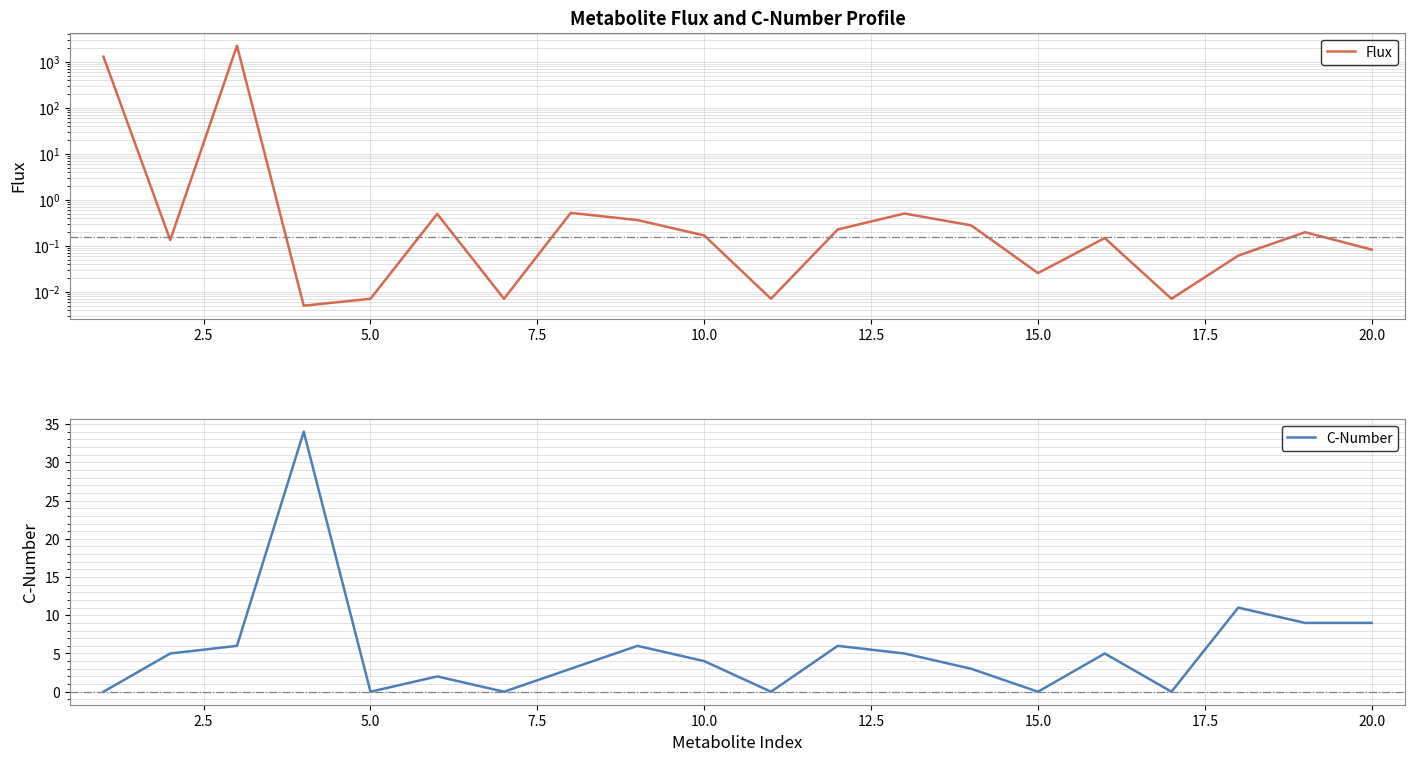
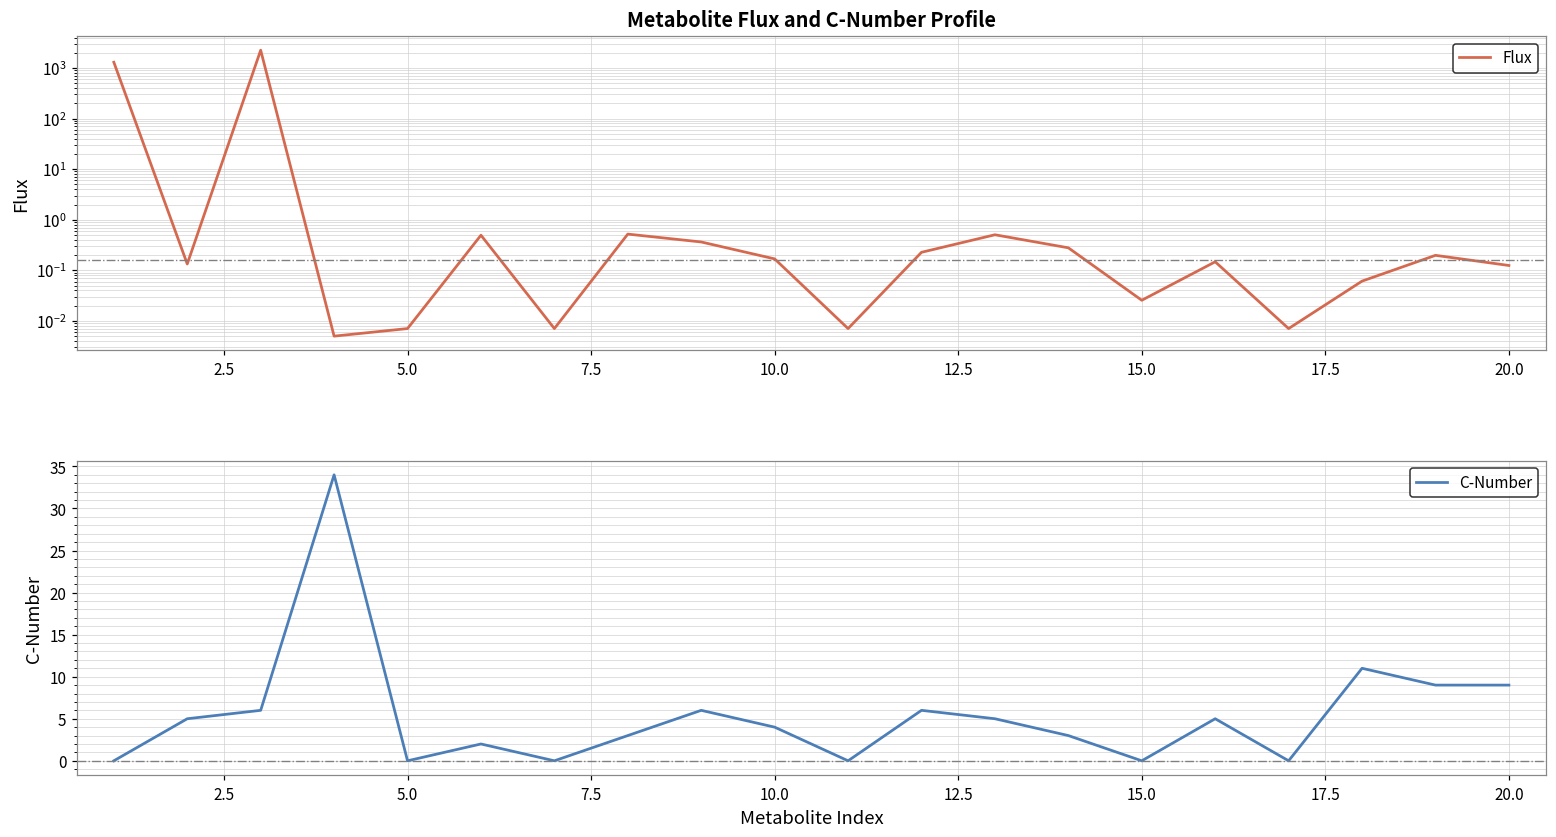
Metabolite Flux and C-Number Profile, 20.0: 0.08 -> 0.12
